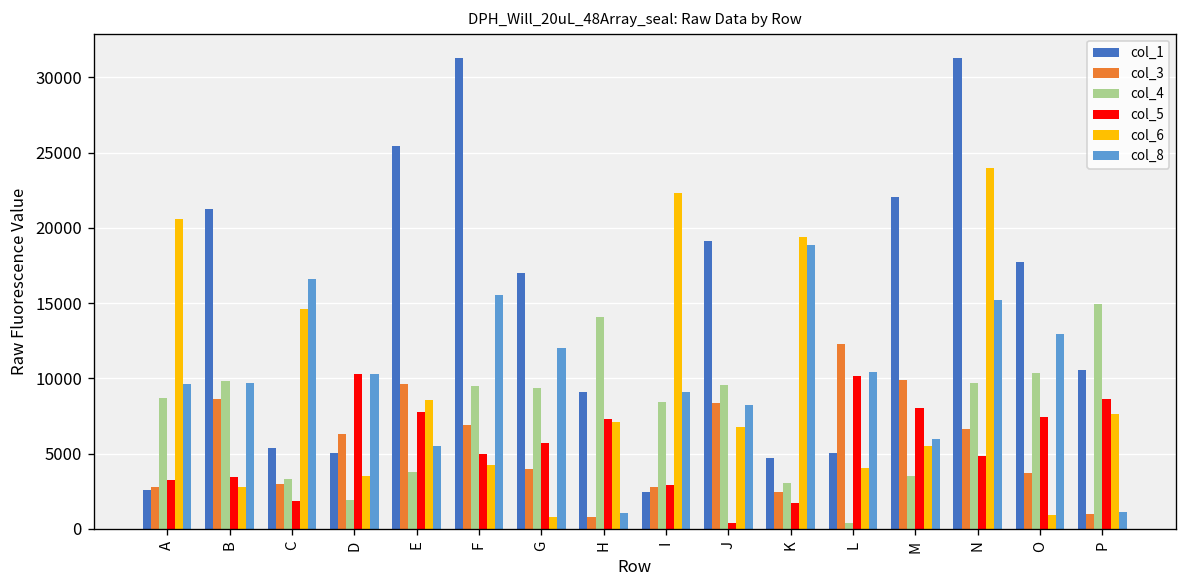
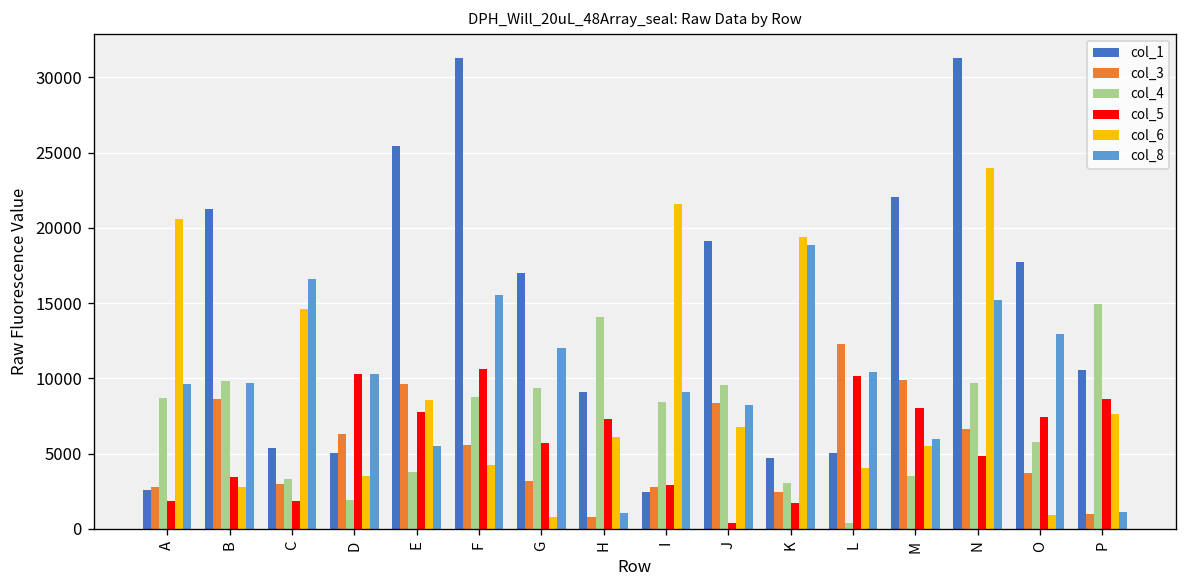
col_5, A: 3200 -> 1800
col_3, F: 6900 -> 5600
col_4, F: 9500 -> 8800
col_5, F: 5000 -> 10600
col_3, G: 3900 -> 3200
col_6, H: 7100 -> 6100
col_6, I: 22300 -> 21600
col_4, O: 10300 -> 5800
